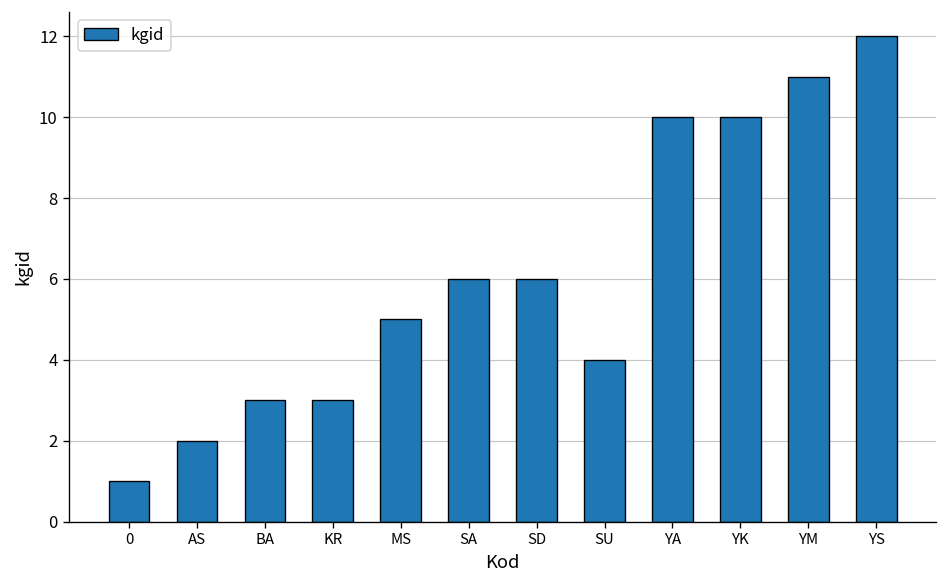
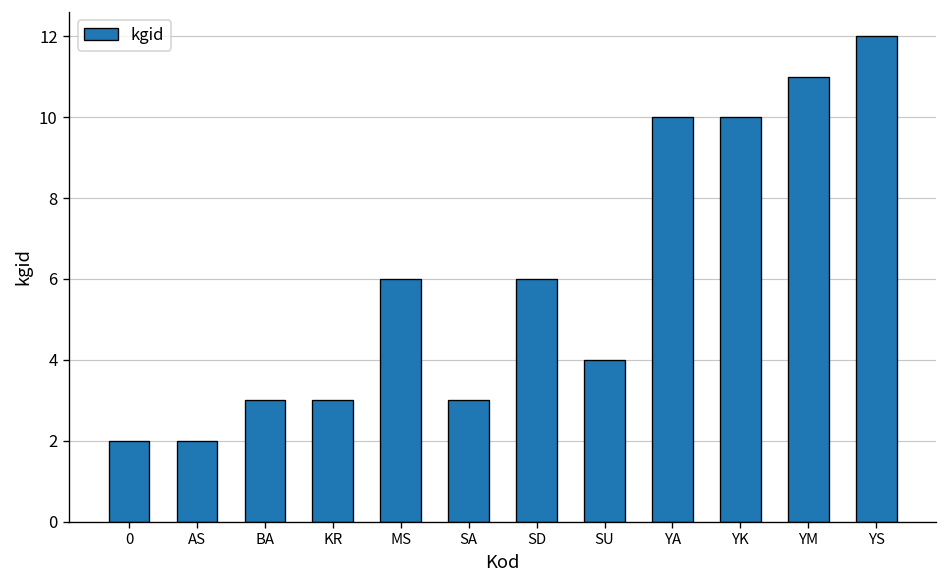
0: 1 -> 2
MS: 5 -> 6
SA: 6 -> 3
